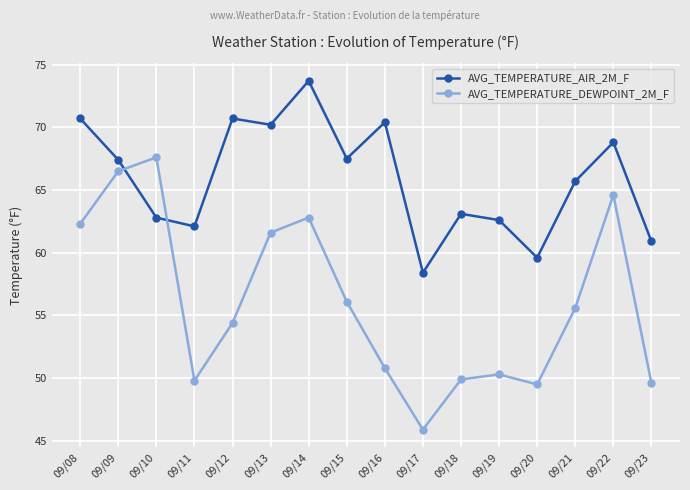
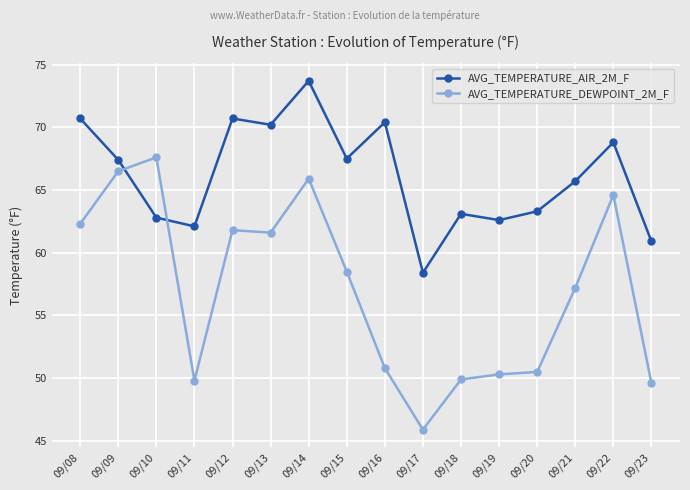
AVG_TEMPERATURE_DEWPOINT_2M_F, 09/12: 54.4 -> 61.8
AVG_TEMPERATURE_DEWPOINT_2M_F, 09/14: 62.8 -> 65.9
AVG_TEMPERATURE_DEWPOINT_2M_F, 09/15: 56.1 -> 58.5
AVG_TEMPERATURE_AIR_2M_F, 09/20: 59.6 -> 63.3
AVG_TEMPERATURE_DEWPOINT_2M_F, 09/20: 49.5 -> 50.5
AVG_TEMPERATURE_DEWPOINT_2M_F, 09/21: 55.6 -> 57.2
